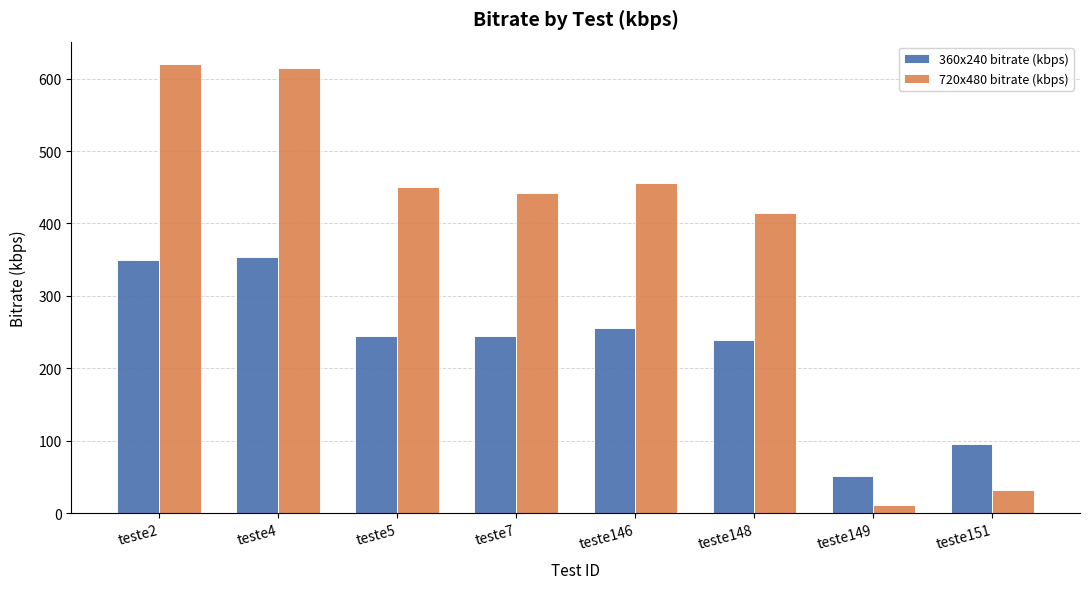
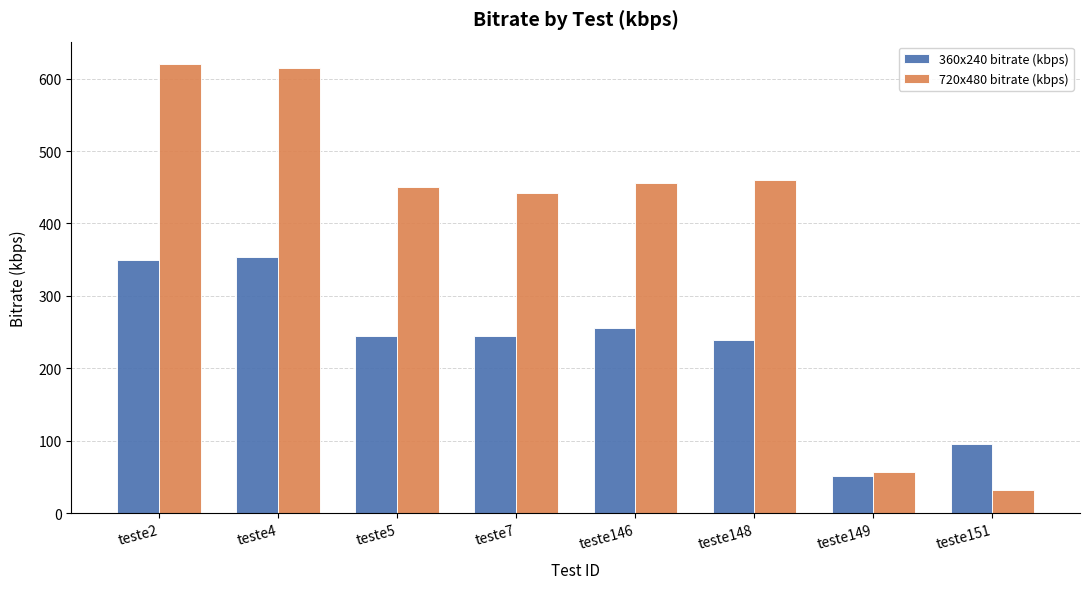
720x480 bitrate (kbps), teste148: 420 -> 460
720x480 bitrate (kbps), teste149: 10 -> 60
